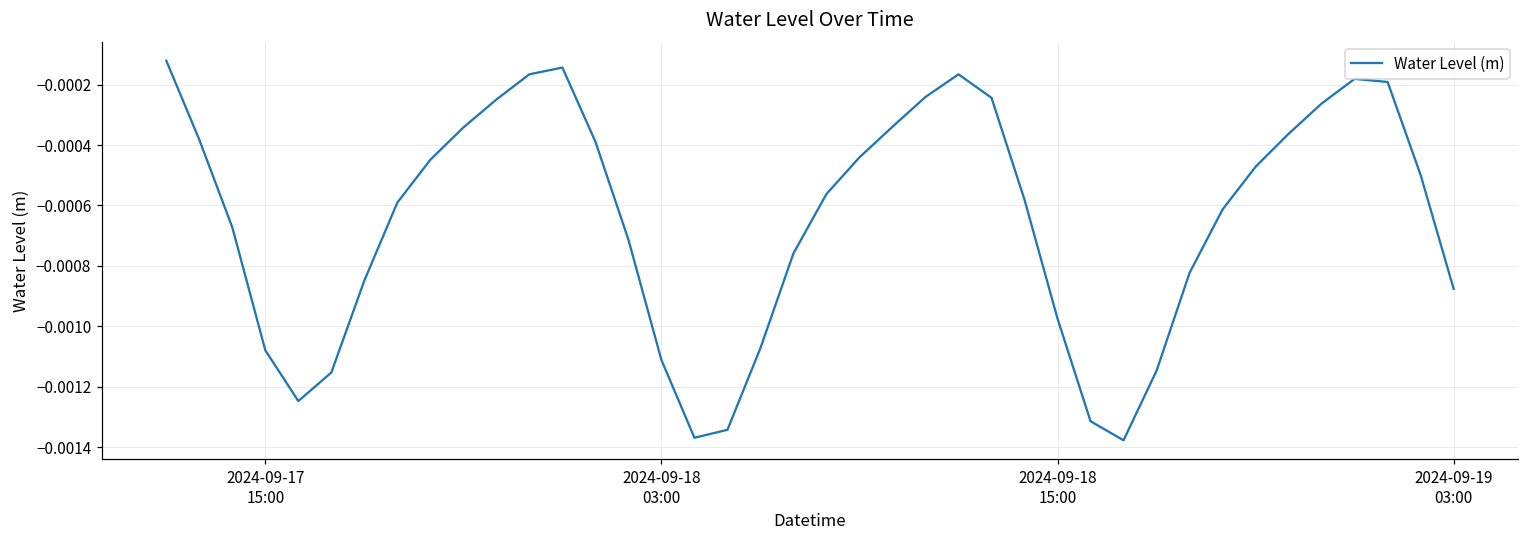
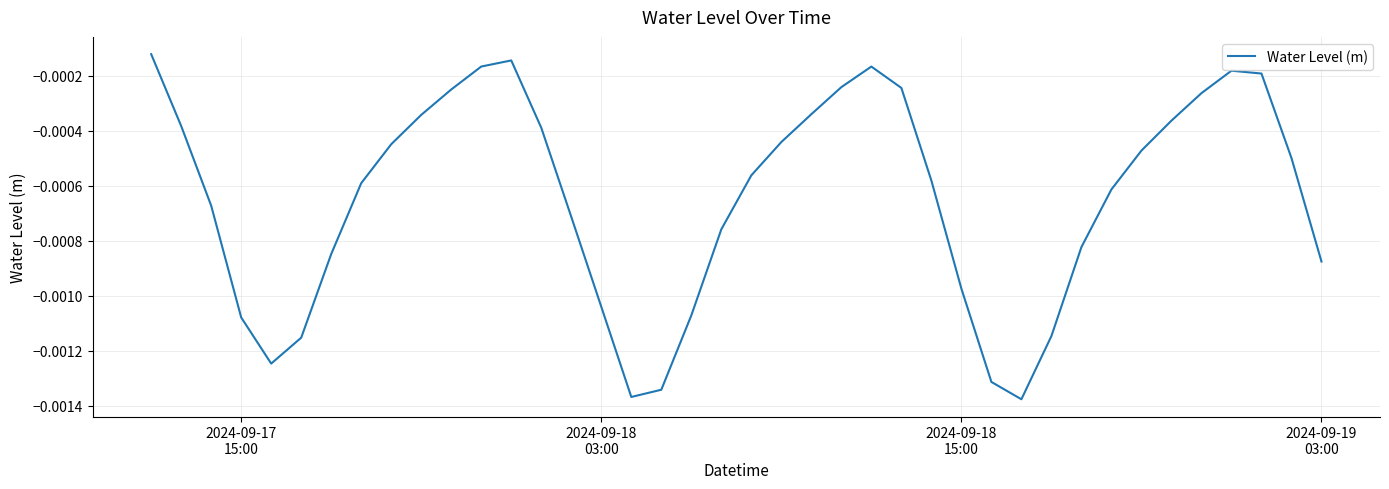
2024-09-18 03:00: -0.00111 -> -0.00104
